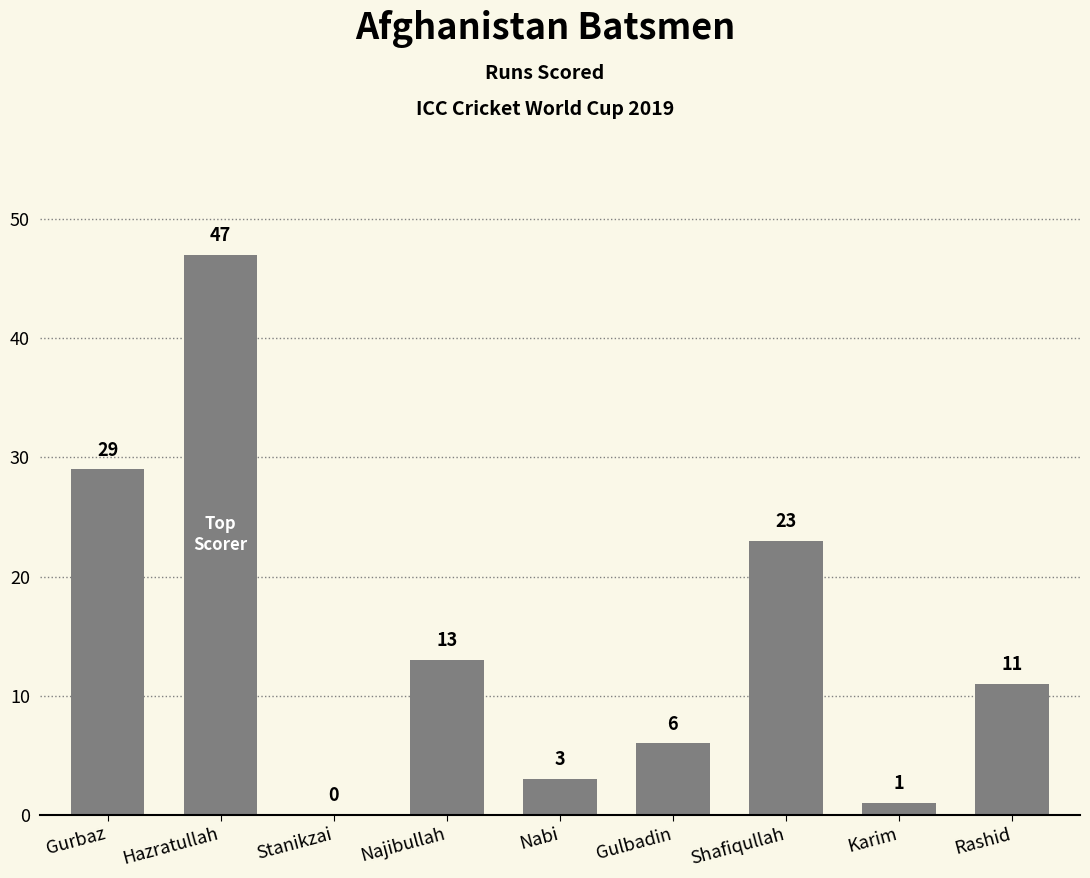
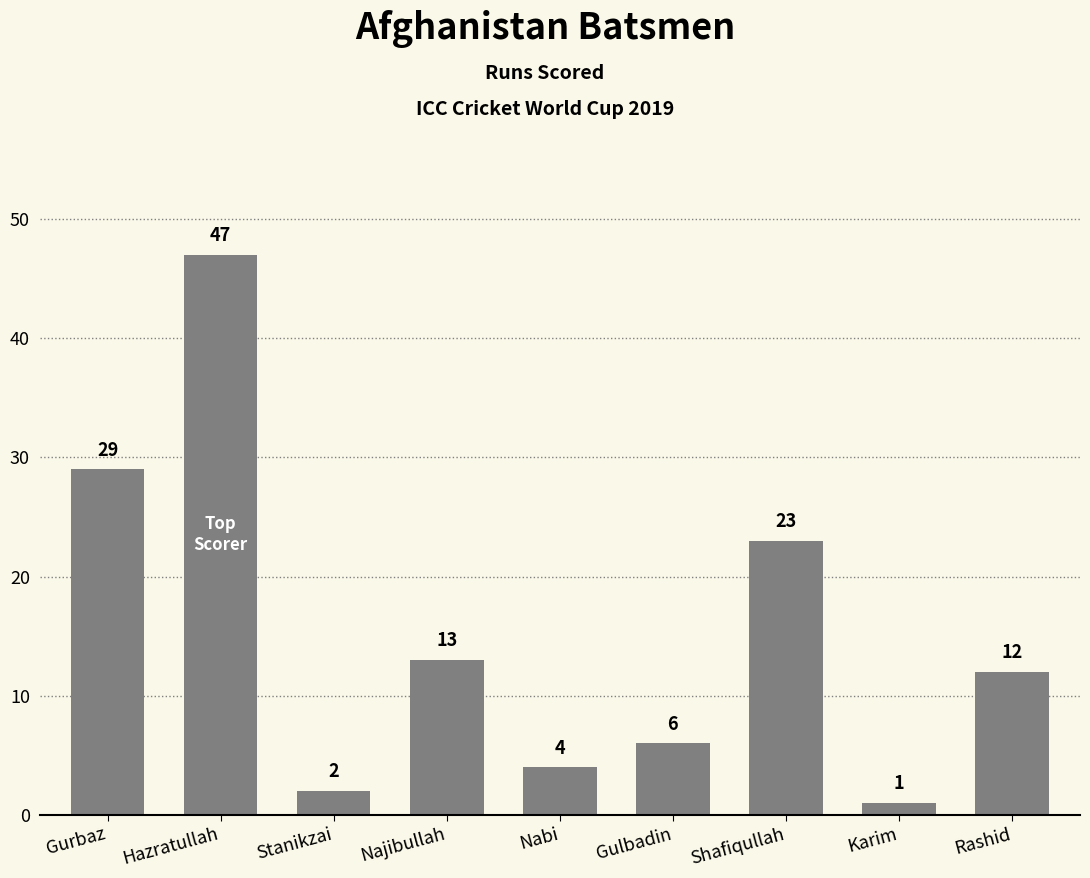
Stanikzai: 0 -> 2
Nabi: 3 -> 4
Rashid: 11 -> 12
